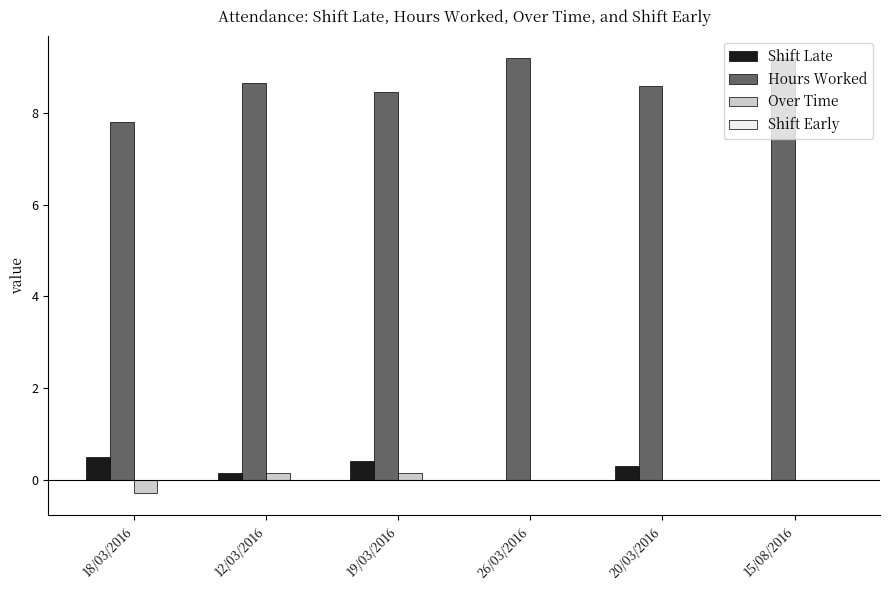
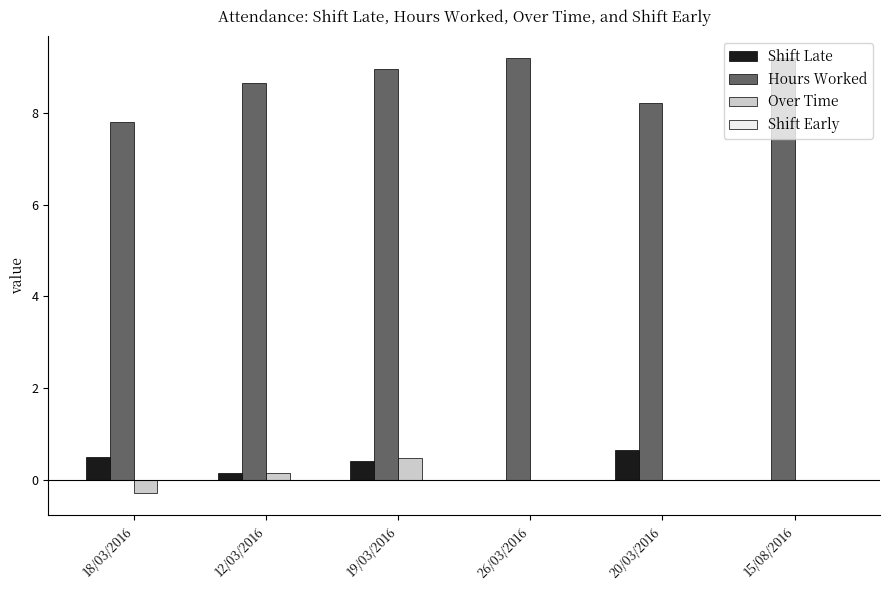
Hours Worked, 19/03/2016: 8.5 -> 9.0
Over Time, 19/03/2016: 0.2 -> 0.5
Shift Late, 20/03/2016: 0.3 -> 0.6
Hours Worked, 20/03/2016: 8.6 -> 8.2
